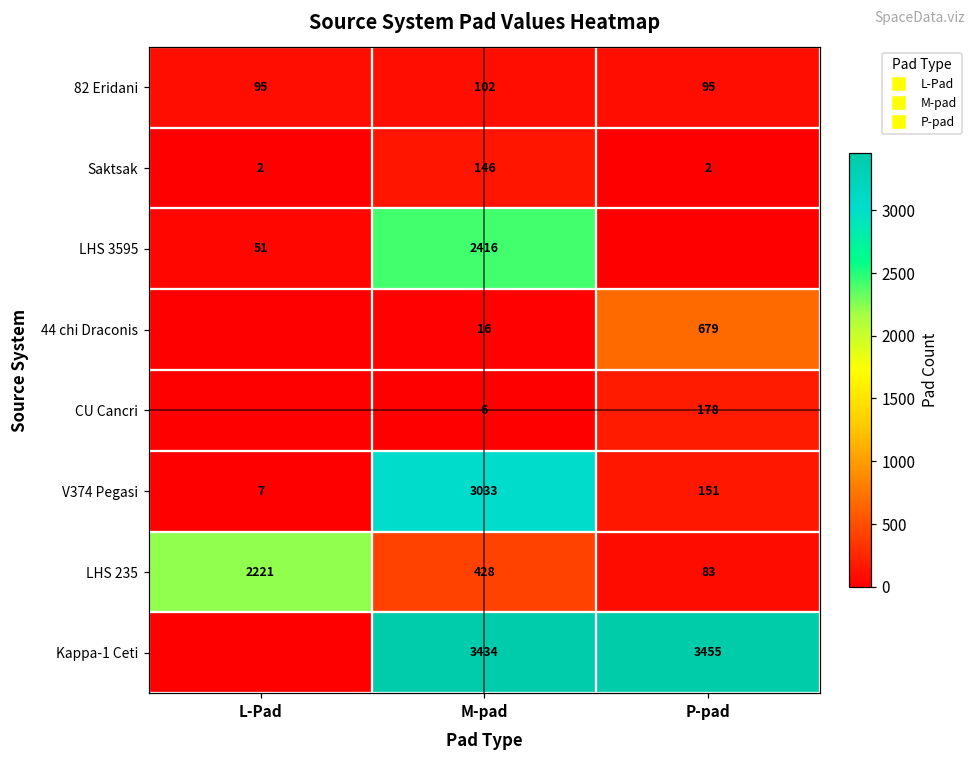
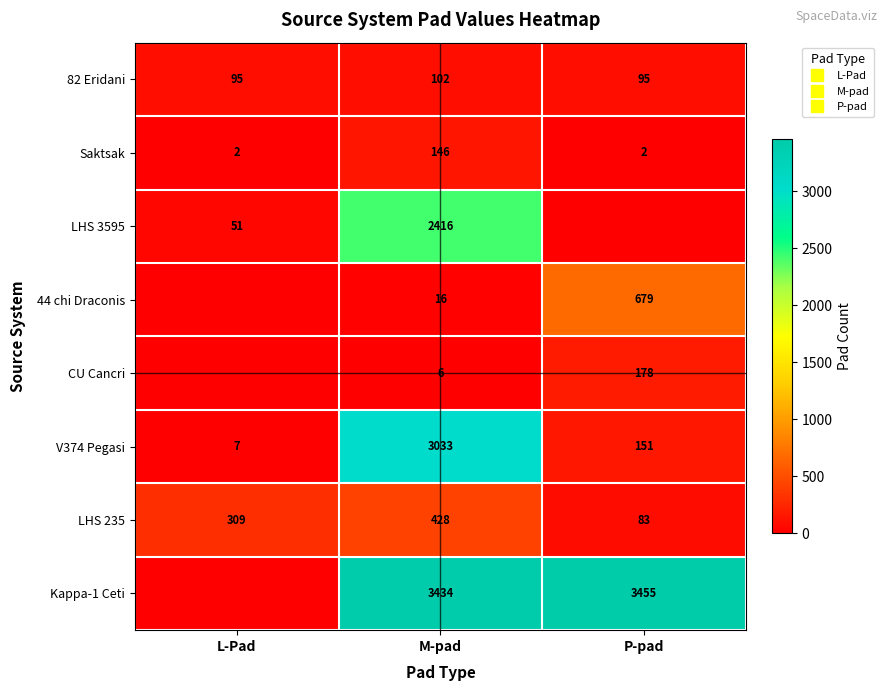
LHS 235, L-Pad: 2221 -> 309
